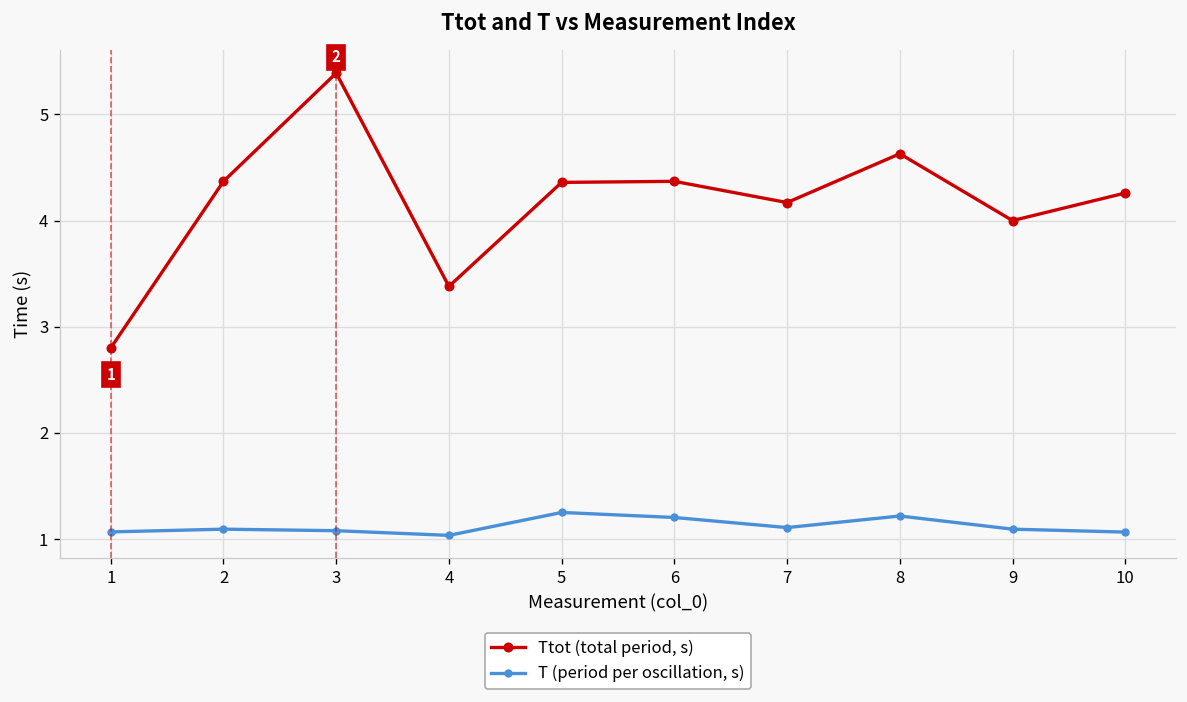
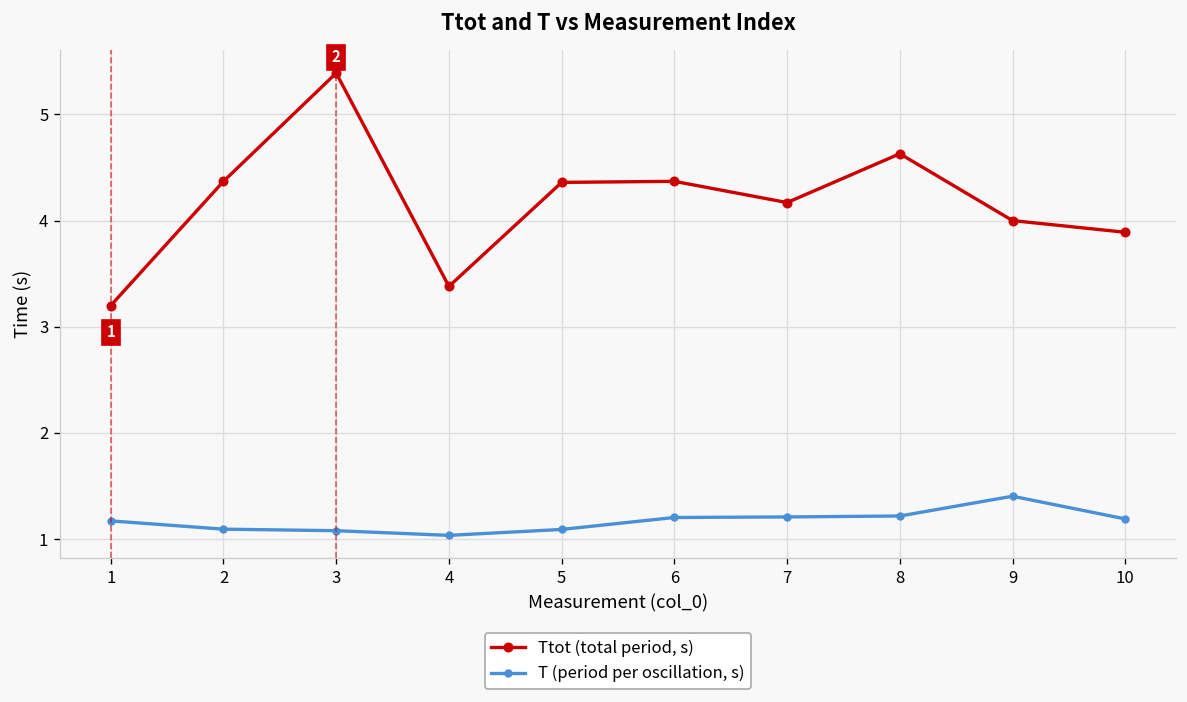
Ttot (total period, s), 1: 2.8 -> 3.2
T (period per oscillation, s), 1: 1.1 -> 1.2
T (period per oscillation, s), 5: 1.3 -> 1.1
T (period per oscillation, s), 7: 1.1 -> 1.2
T (period per oscillation, s), 9: 1.1 -> 1.4
Ttot (total period, s), 10: 4.3 -> 3.9
T (period per oscillation, s), 10: 1.1 -> 1.2
